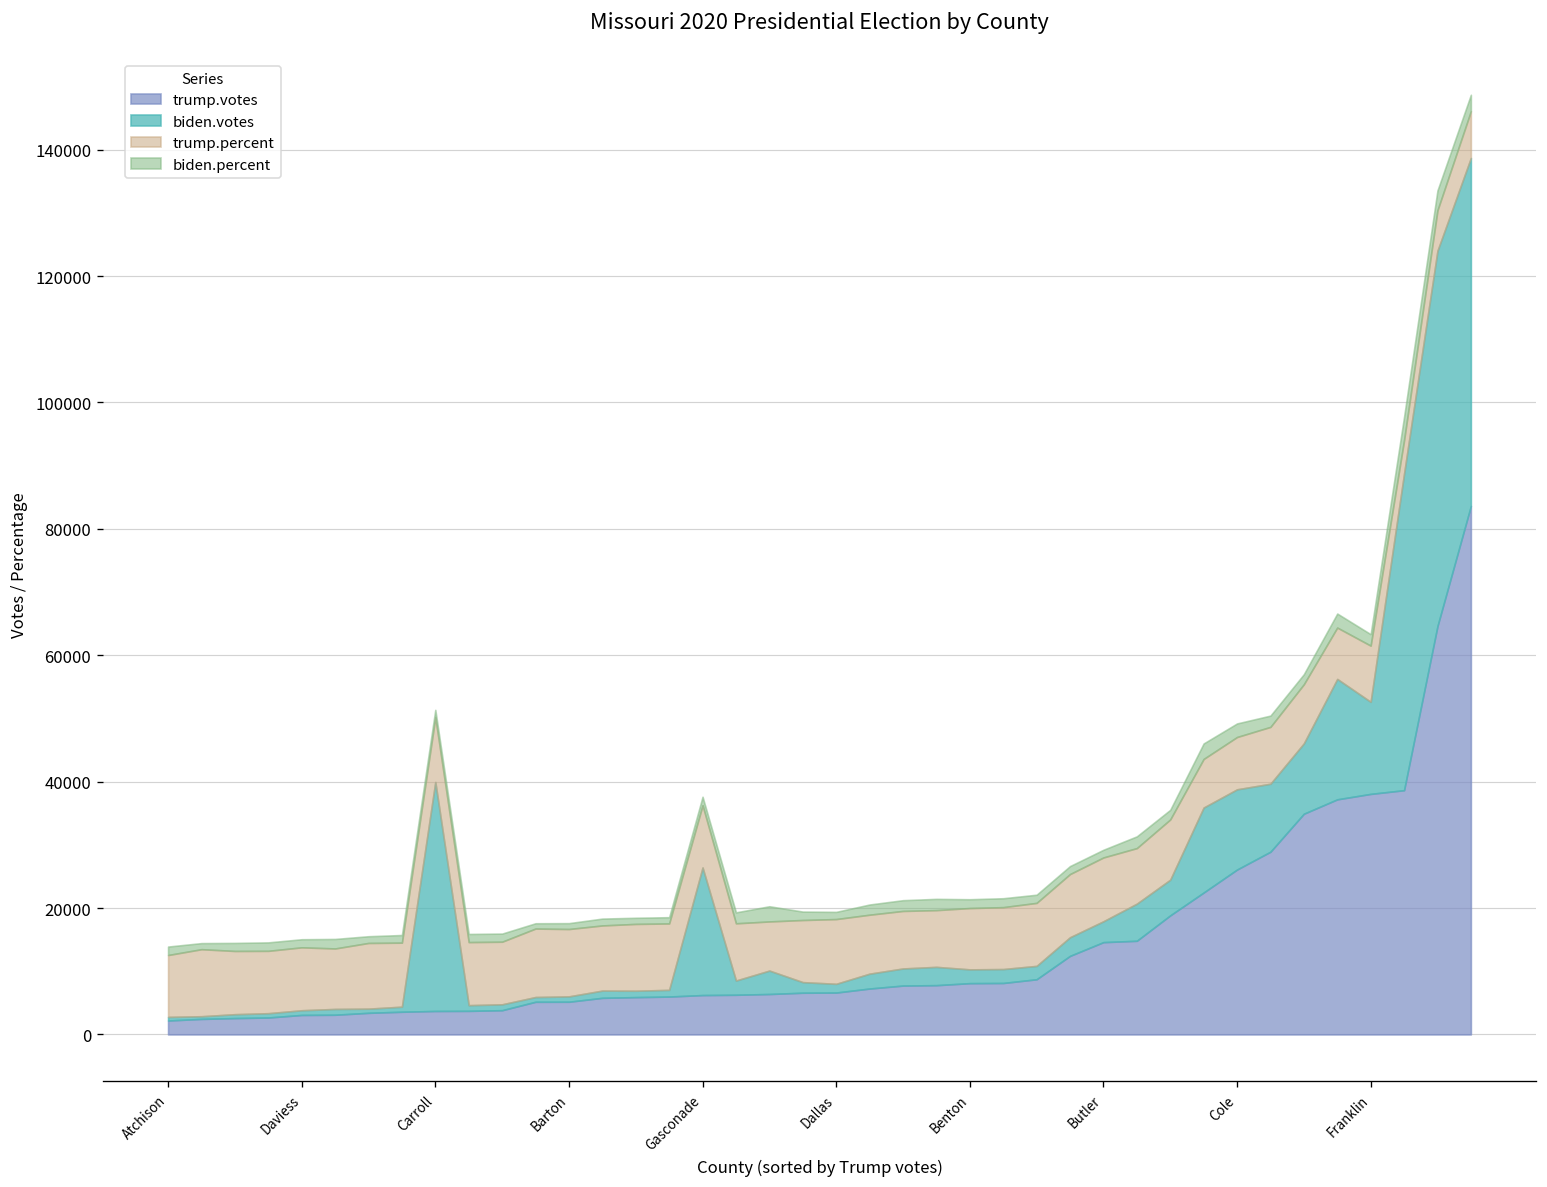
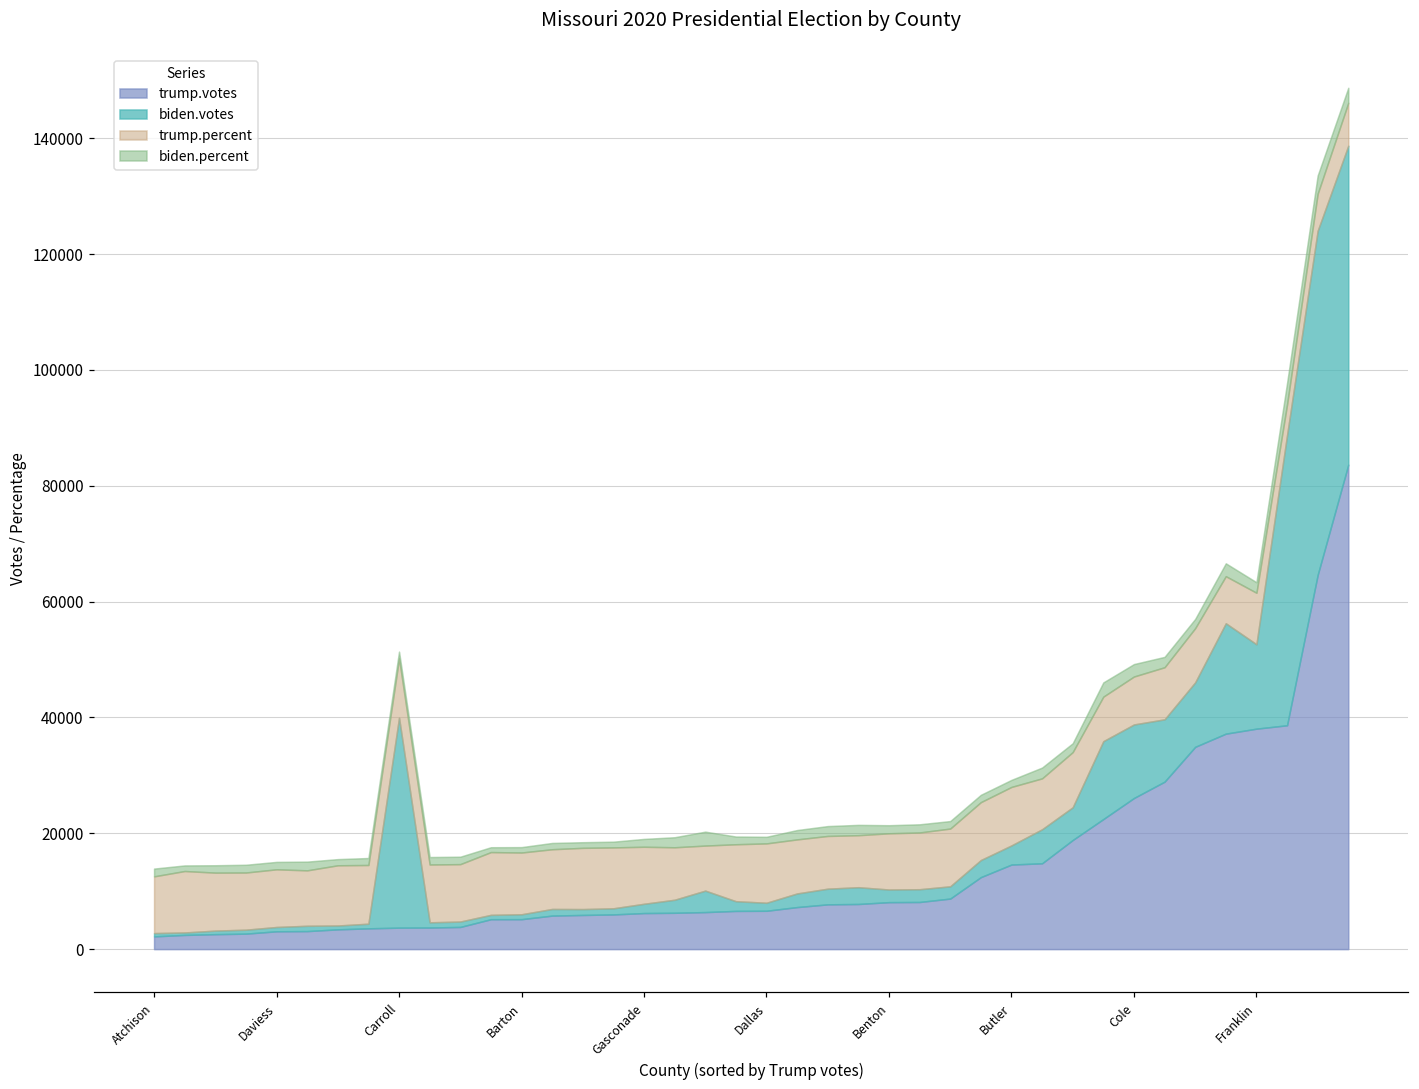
biden.votes, Gasconade: 20000 -> 2000
